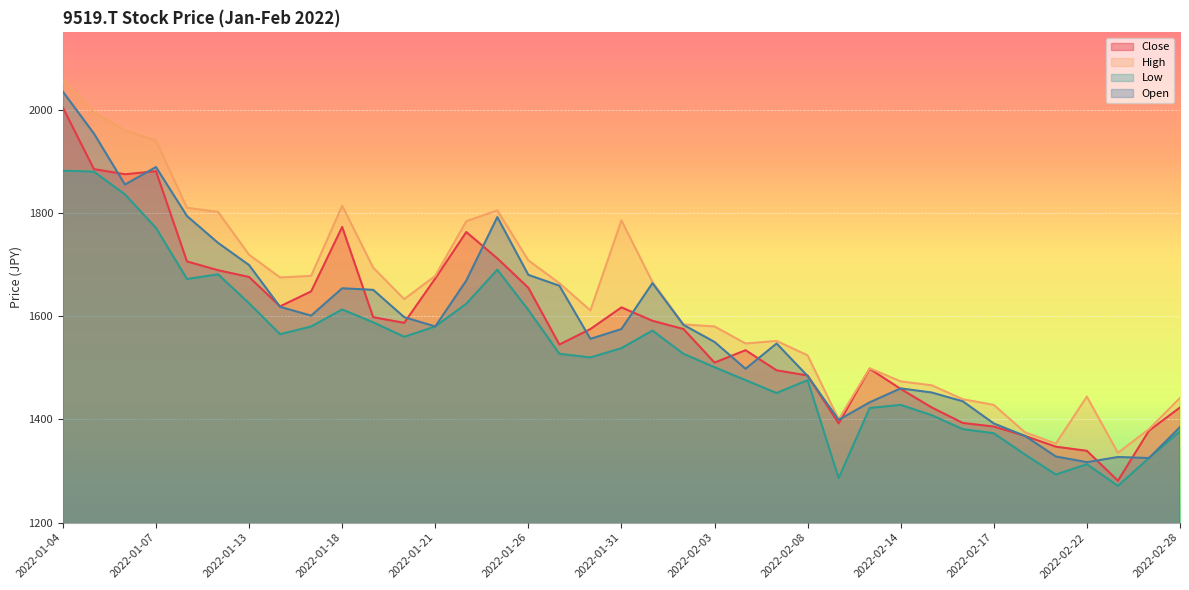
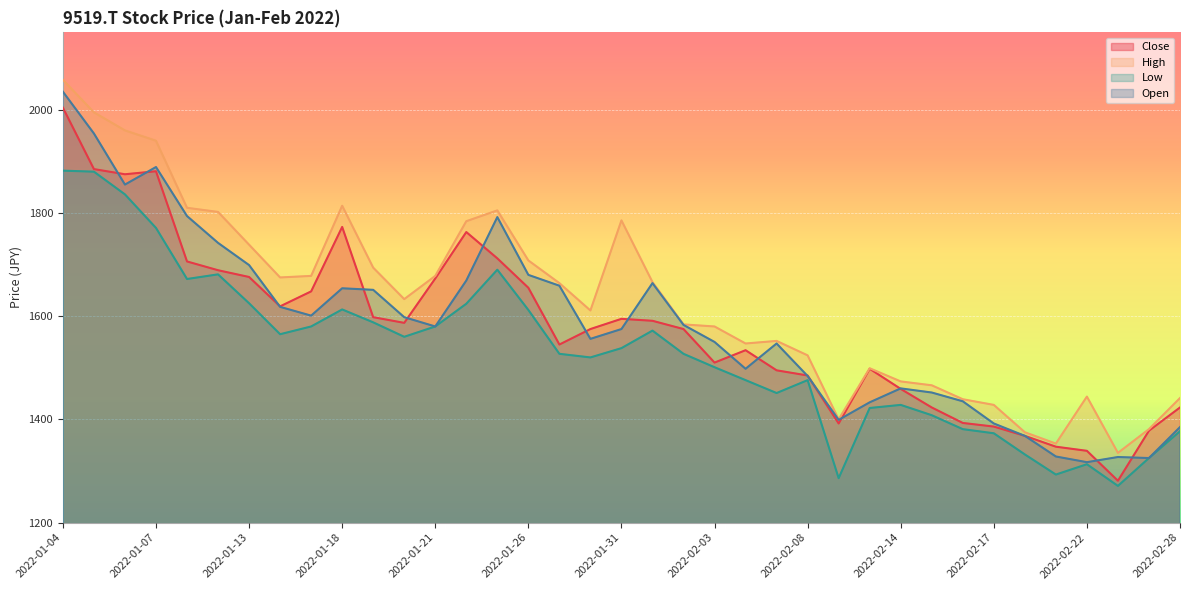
High, 2022-01-13: 1720 -> 1740
Close, 2022-01-31: 1620 -> 1590
